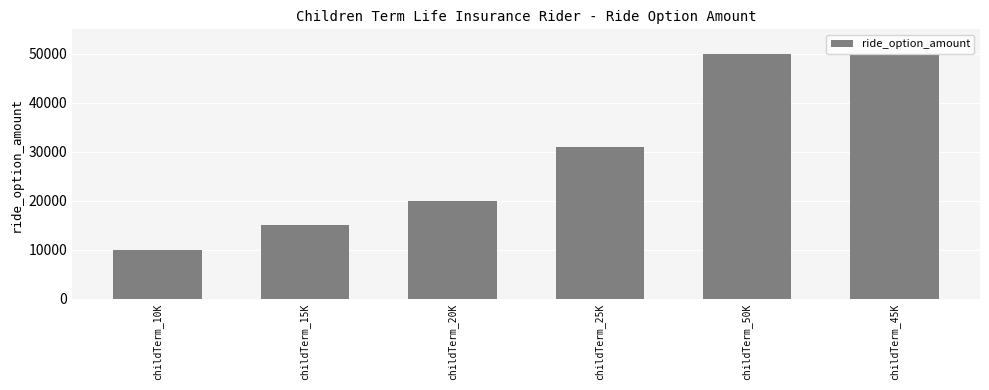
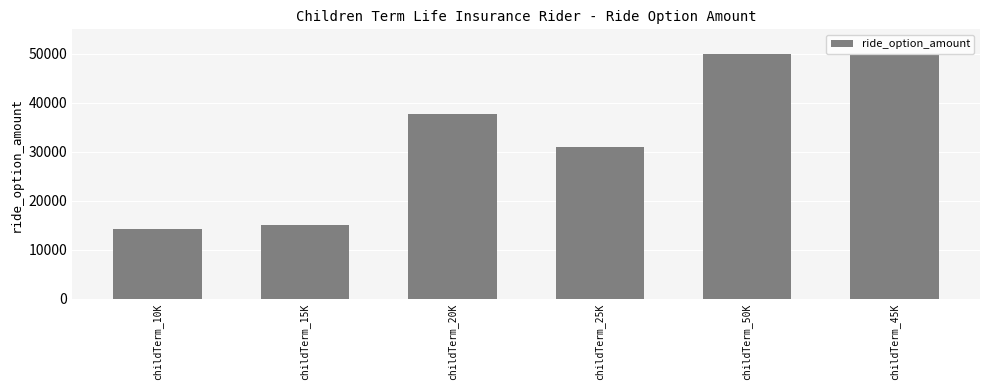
childTerm_10K: 10000 -> 14000
childTerm_20K: 20000 -> 38000
